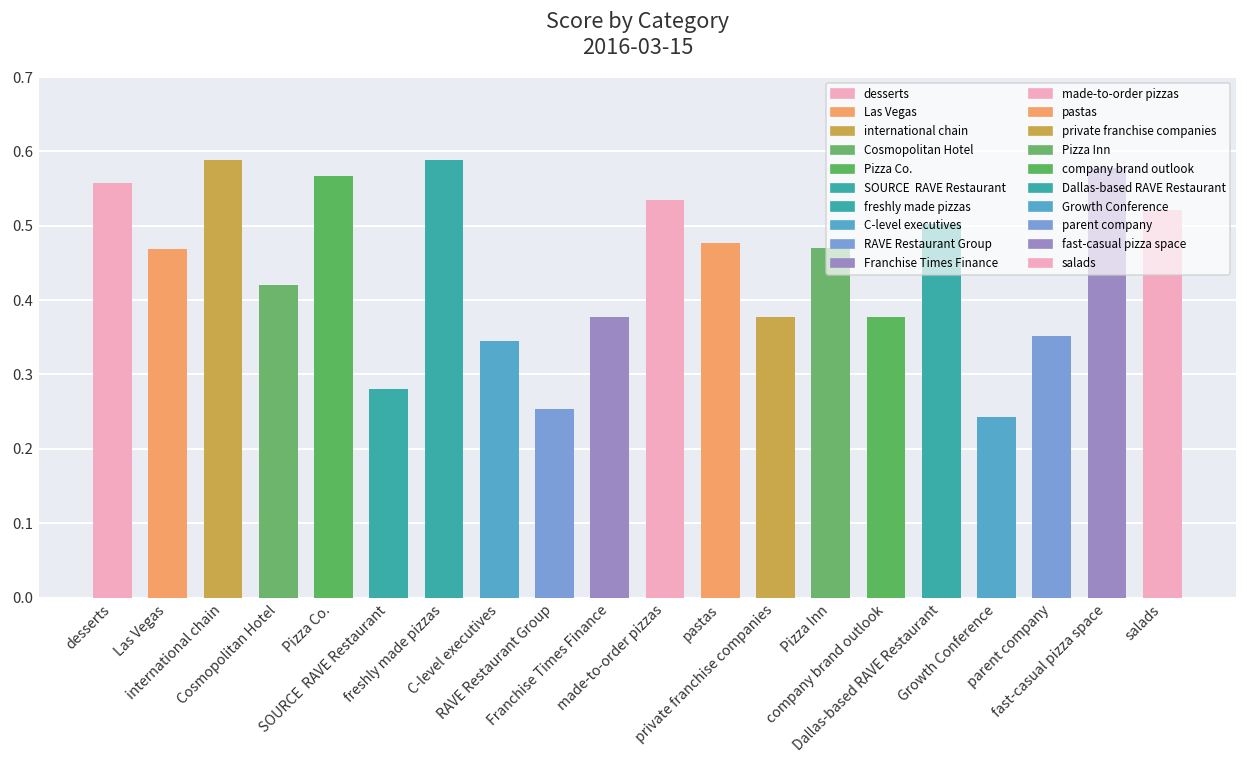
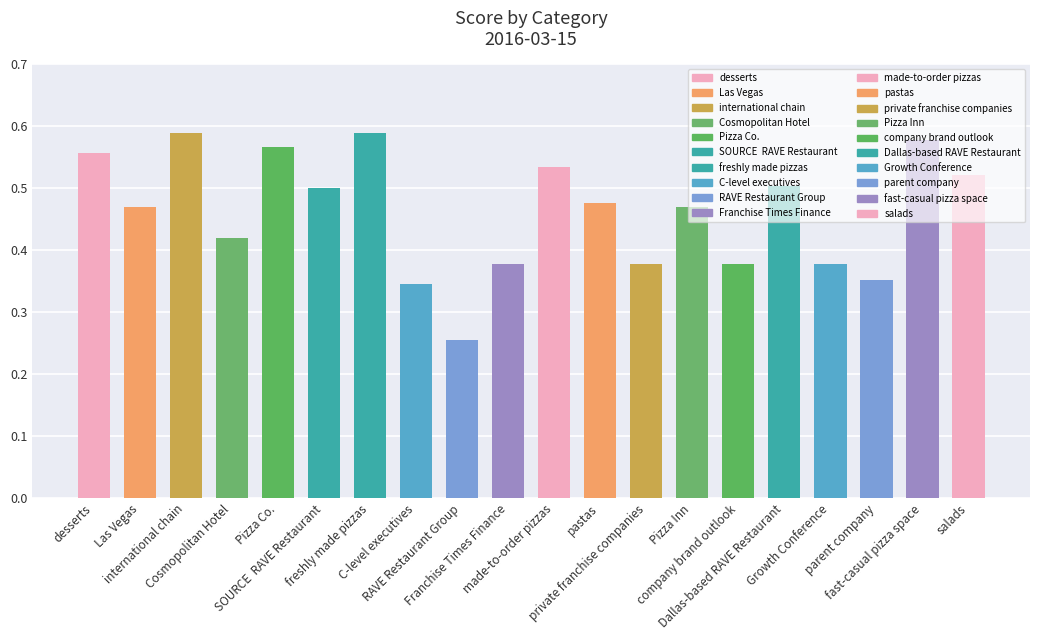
SOURCE RAVE Restaurant: 0.28 -> 0.50
Growth Conference: 0.24 -> 0.38
